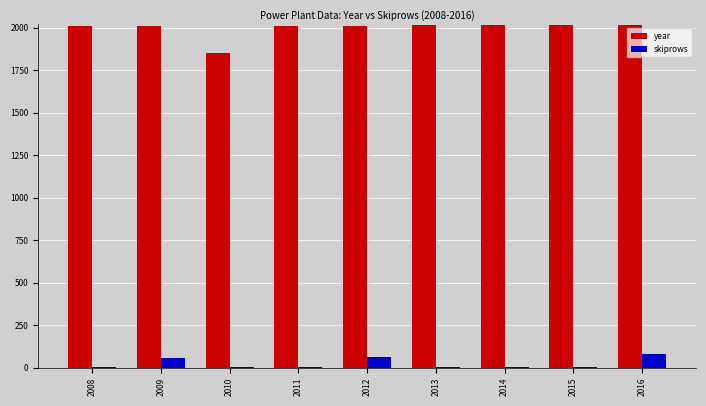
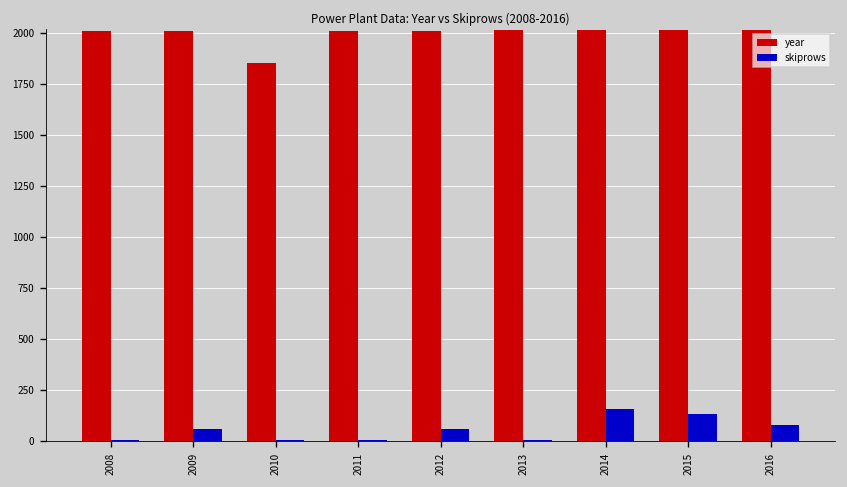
skiprows, 2014: 10 -> 160
skiprows, 2015: 10 -> 130
